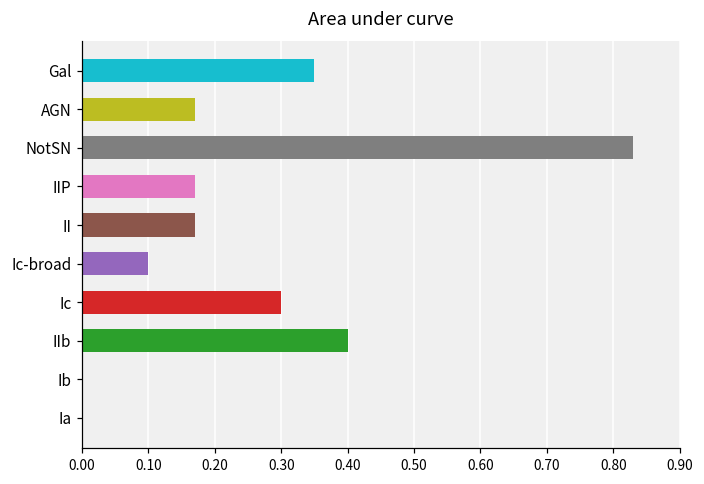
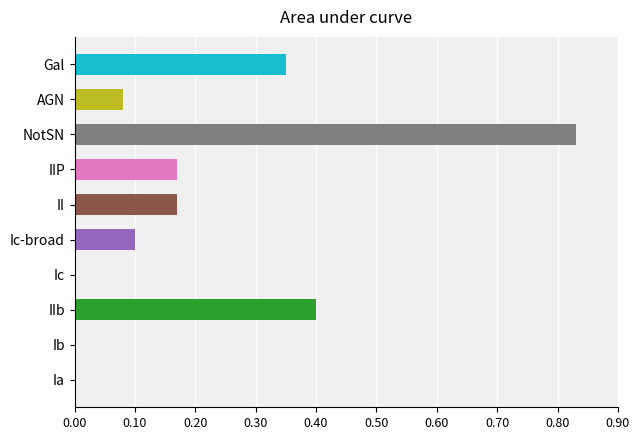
AGN: 0.17 -> 0.08
Ic: 0.3 -> 0.0
